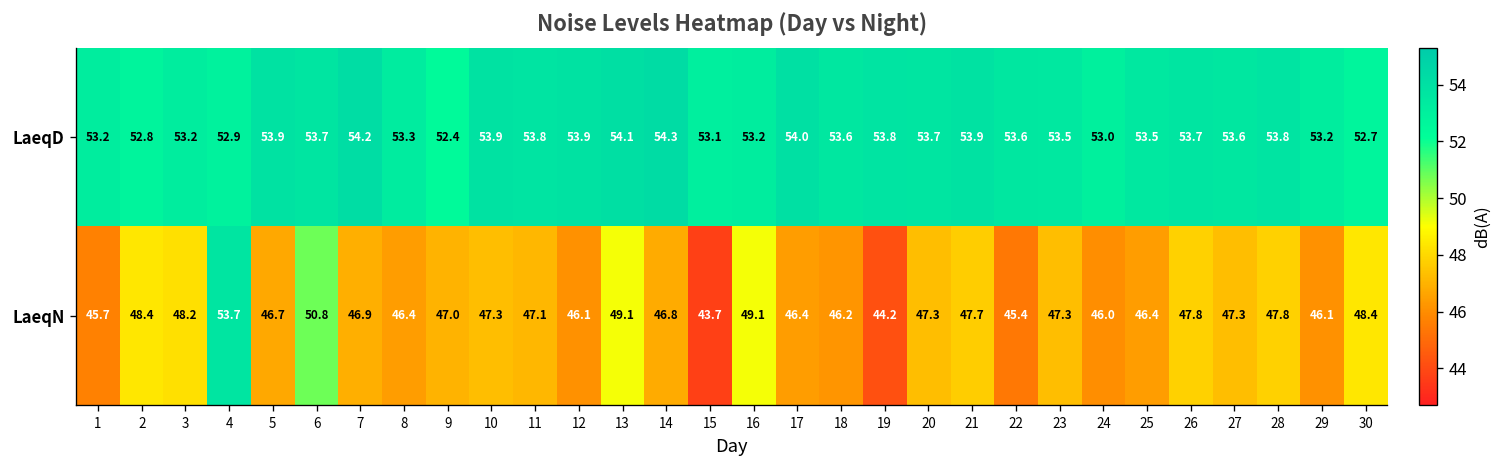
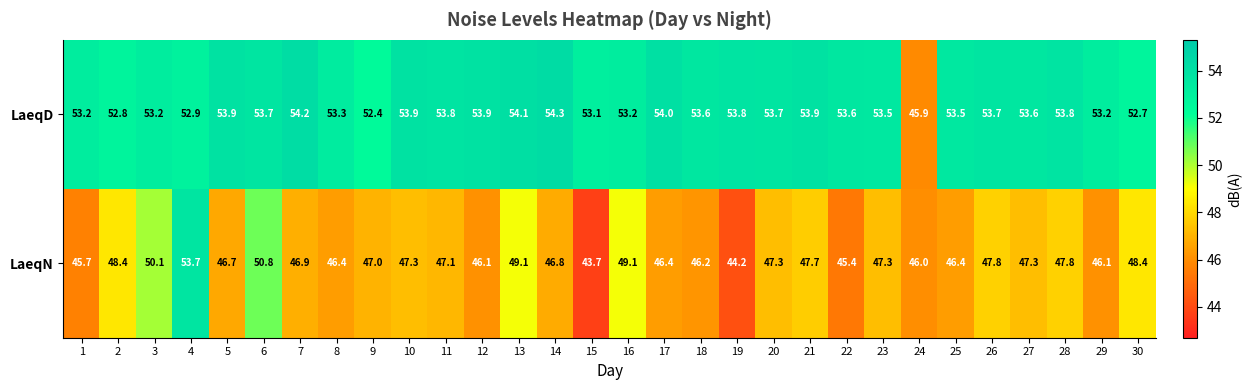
LaeqD, 24: 53.0 -> 45.9
LaeqN, 3: 48.2 -> 50.1
